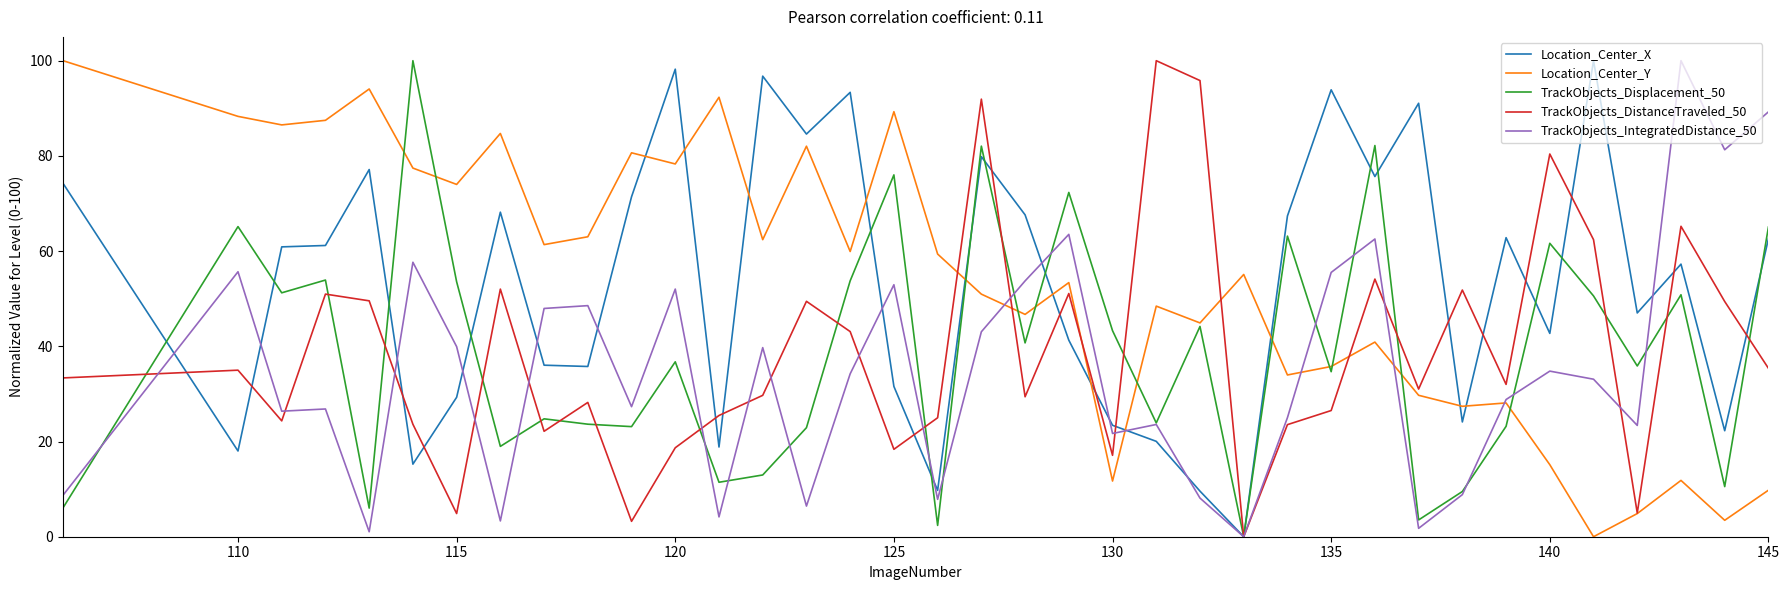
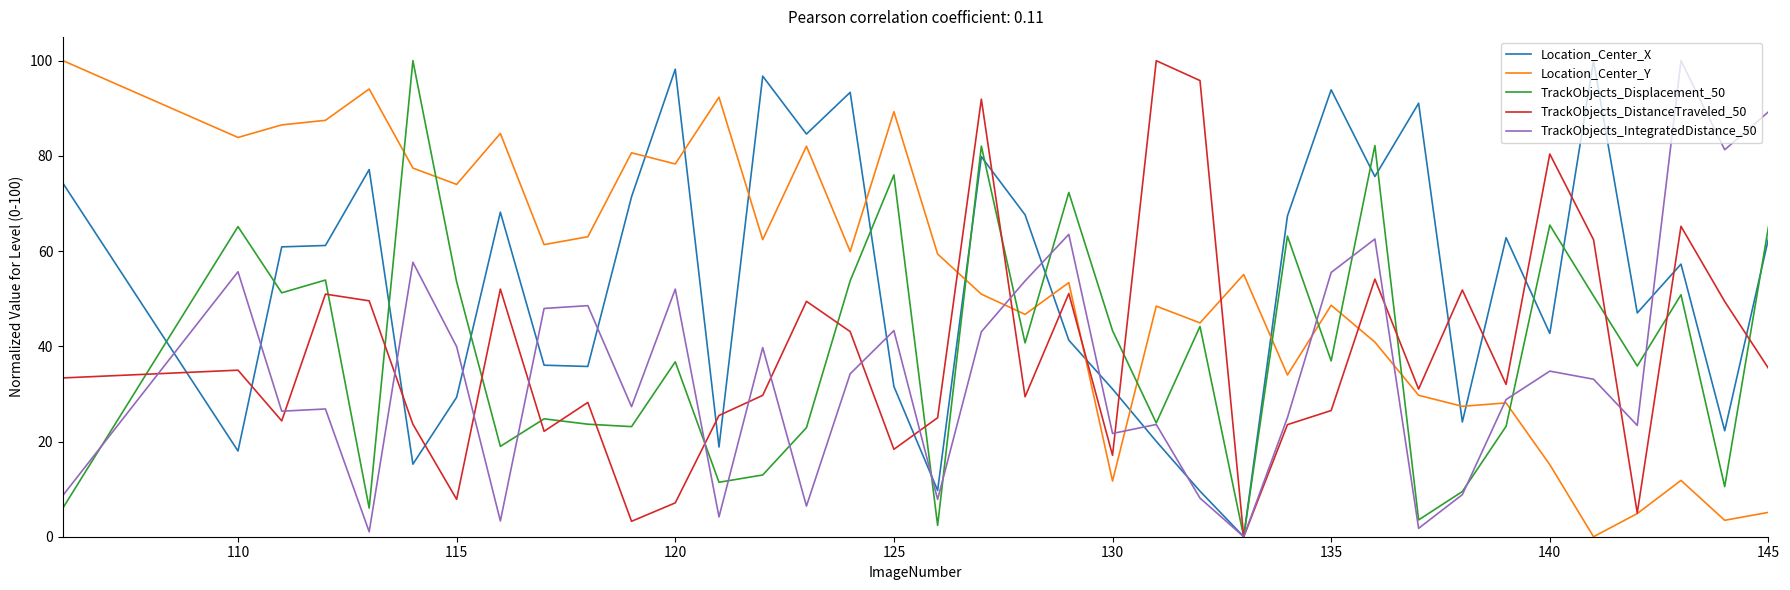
Location_Center_Y, 110: 88 -> 84
TrackObjects_DistanceTraveled_50, 115: 5 -> 8
TrackObjects_DistanceTraveled_50, 120: 19 -> 7
TrackObjects_IntegratedDistance_50, 125: 53 -> 43
Location_Center_X, 130: 23 -> 31
Location_Center_Y, 135: 36 -> 49
TrackObjects_Displacement_50, 135: 35 -> 37
TrackObjects_Displacement_50, 140: 62 -> 65
Location_Center_Y, 145: 10 -> 5
